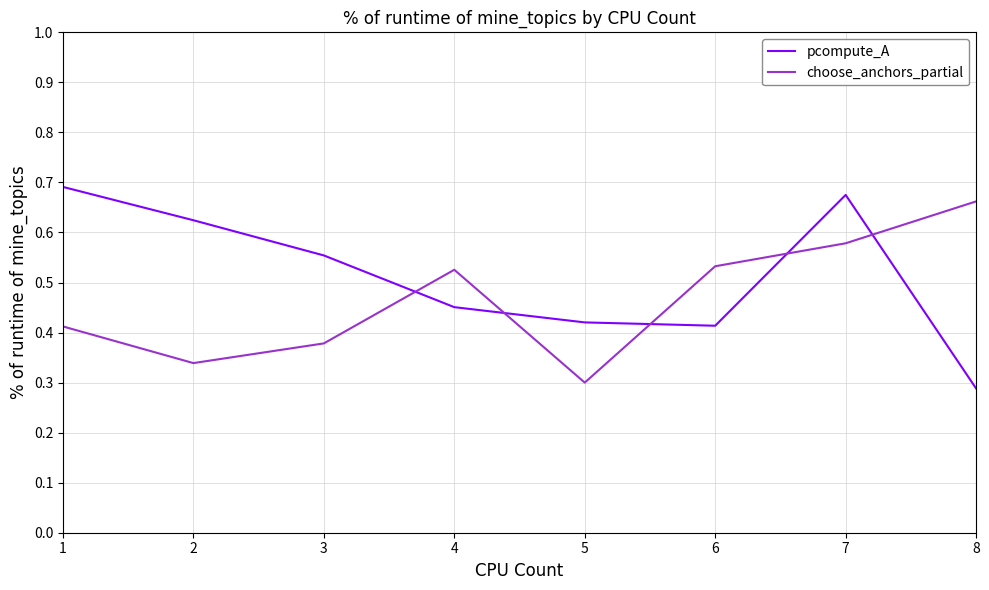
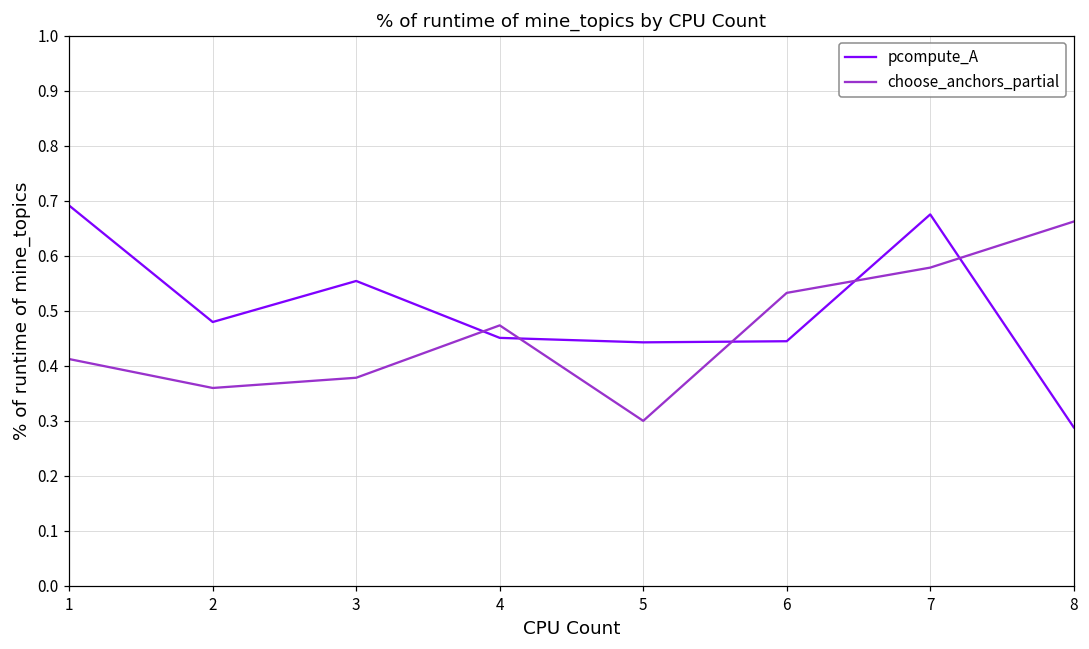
pcompute_A, 2: 0.62 -> 0.48
choose_anchors_partial, 2: 0.34 -> 0.36
choose_anchors_partial, 4: 0.53 -> 0.47
pcompute_A, 5: 0.42 -> 0.44
pcompute_A, 6: 0.41 -> 0.44
